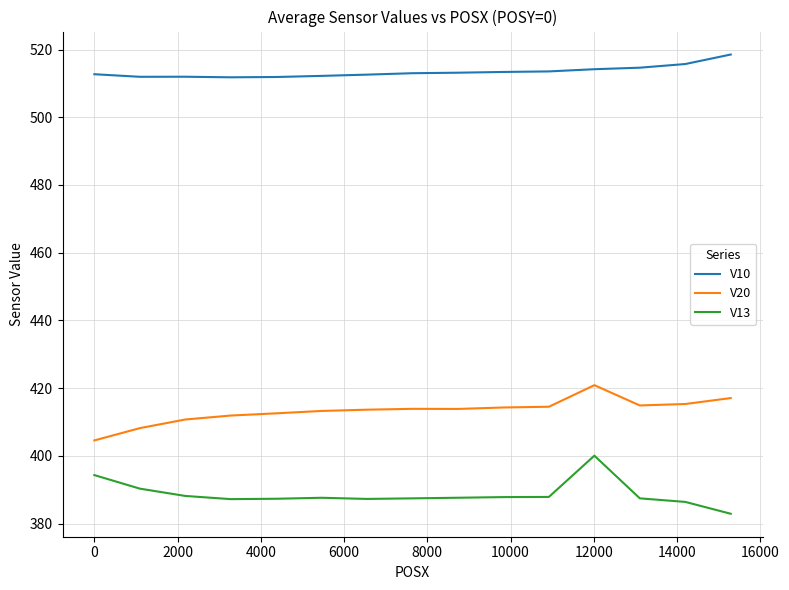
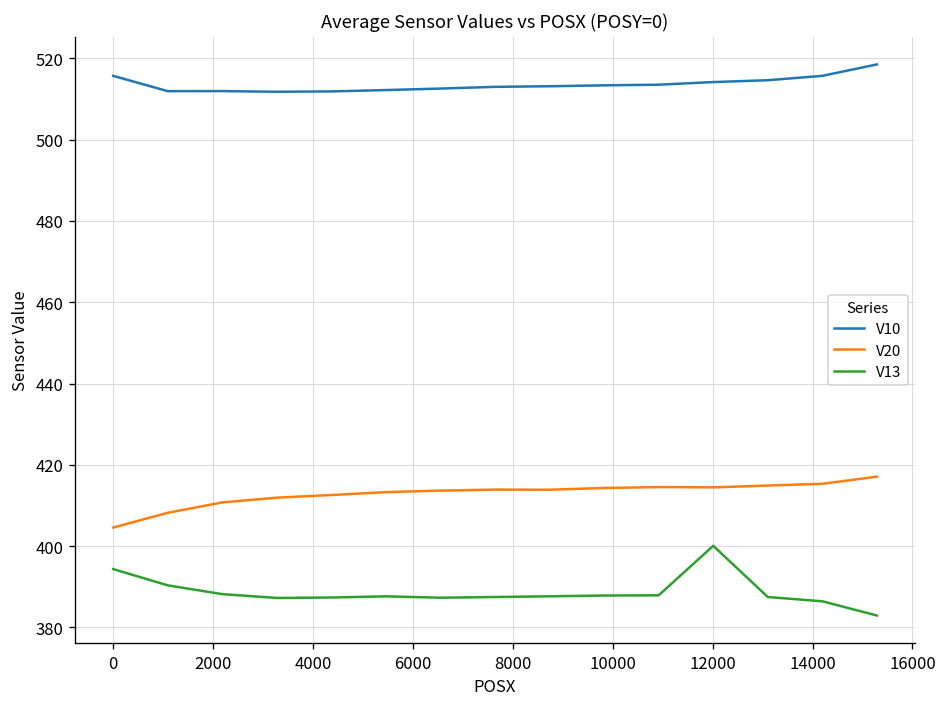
V10, 0: 513 -> 516
V20, 12000: 421 -> 414
